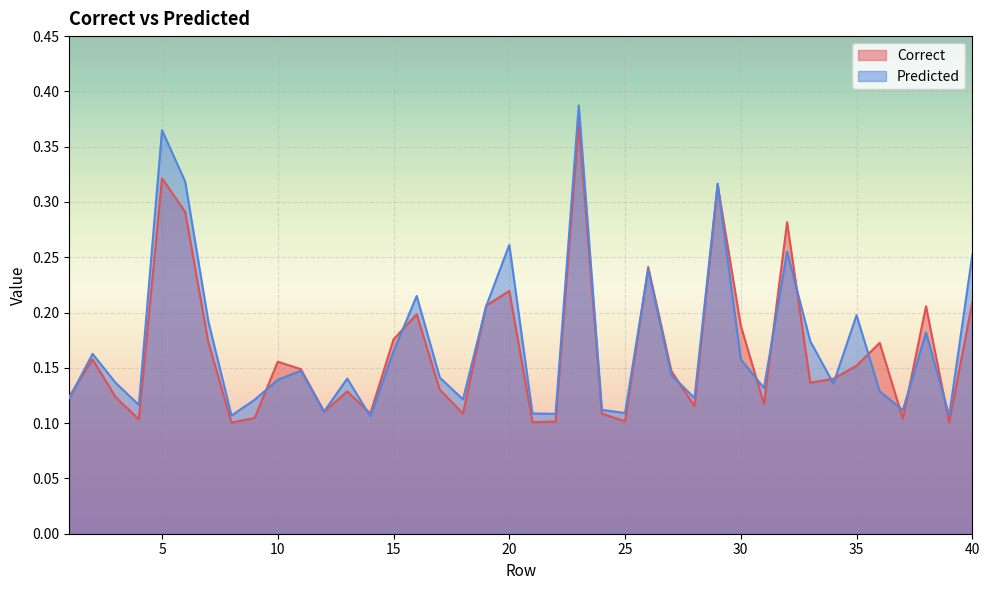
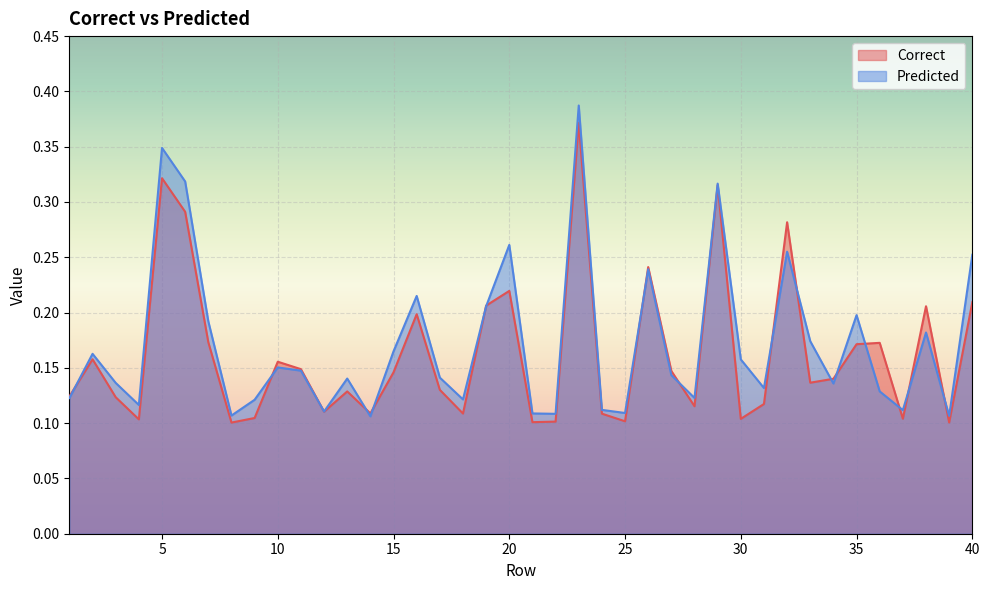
Predicted, 5: 0.365 -> 0.349
Predicted, 10: 0.139 -> 0.150
Correct, 15: 0.176 -> 0.146
Correct, 30: 0.188 -> 0.104
Correct, 35: 0.152 -> 0.171
